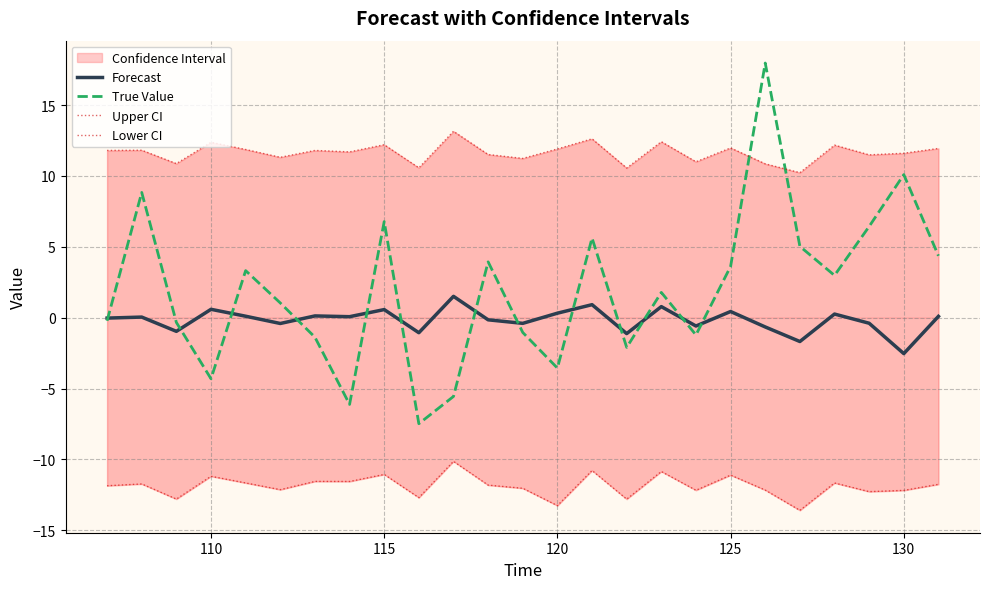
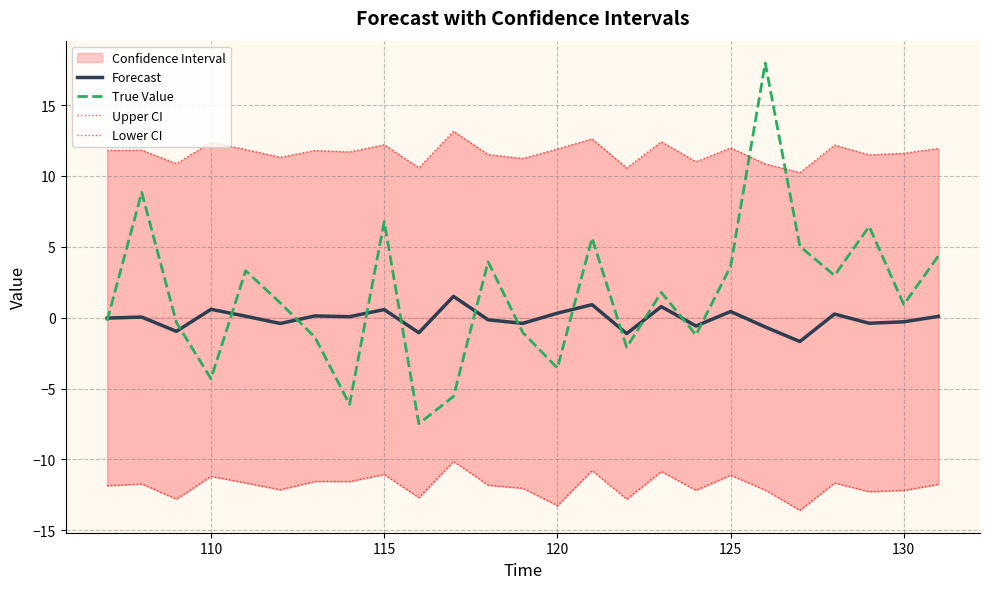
Forecast, 130: -2.5 -> -0.3
True Value, 130: 10.1 -> 0.9
